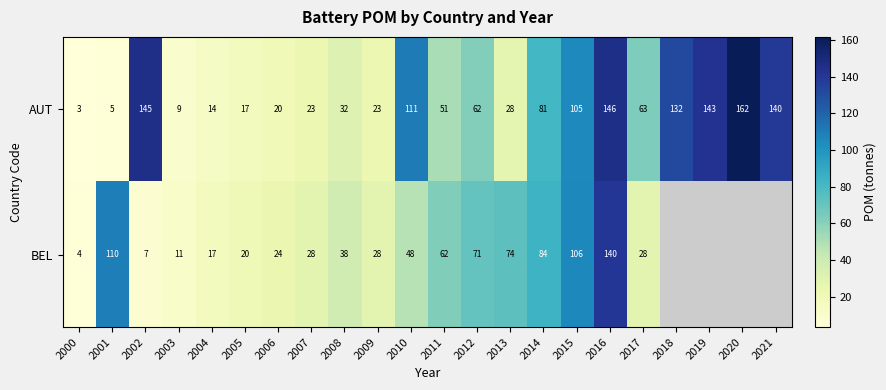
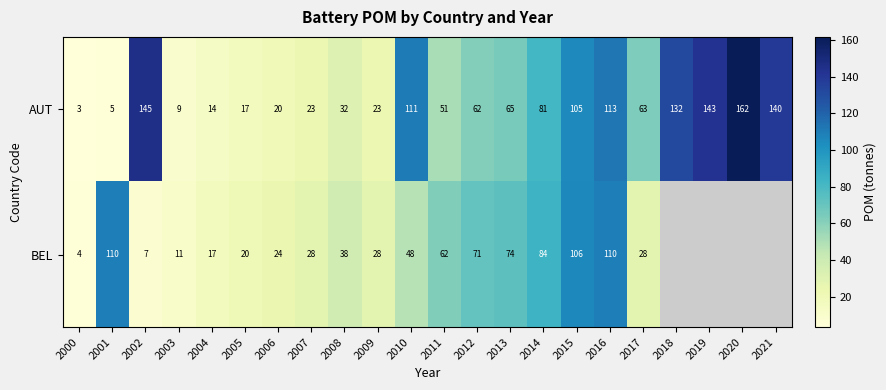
AUT, 2013: 28 -> 65
AUT, 2016: 146 -> 113
BEL, 2016: 140 -> 110
